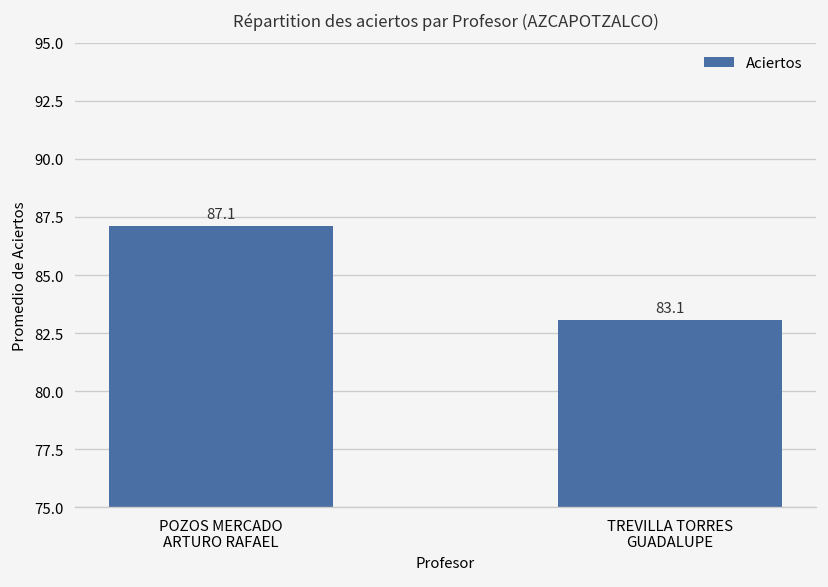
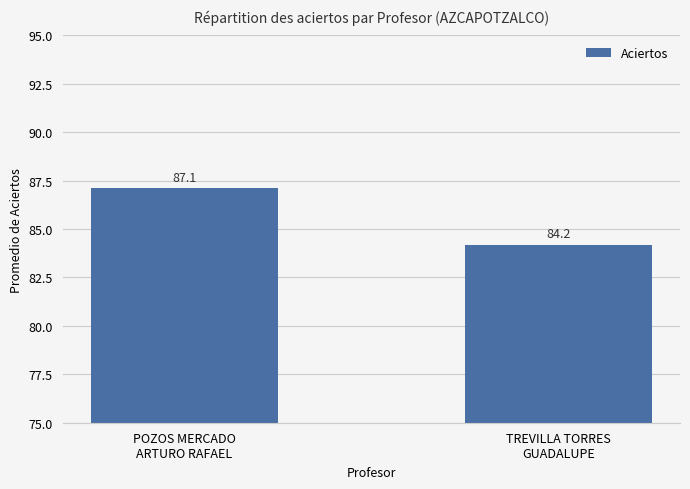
TREVILLA TORRES GUADALUPE: 83.1 -> 84.2
